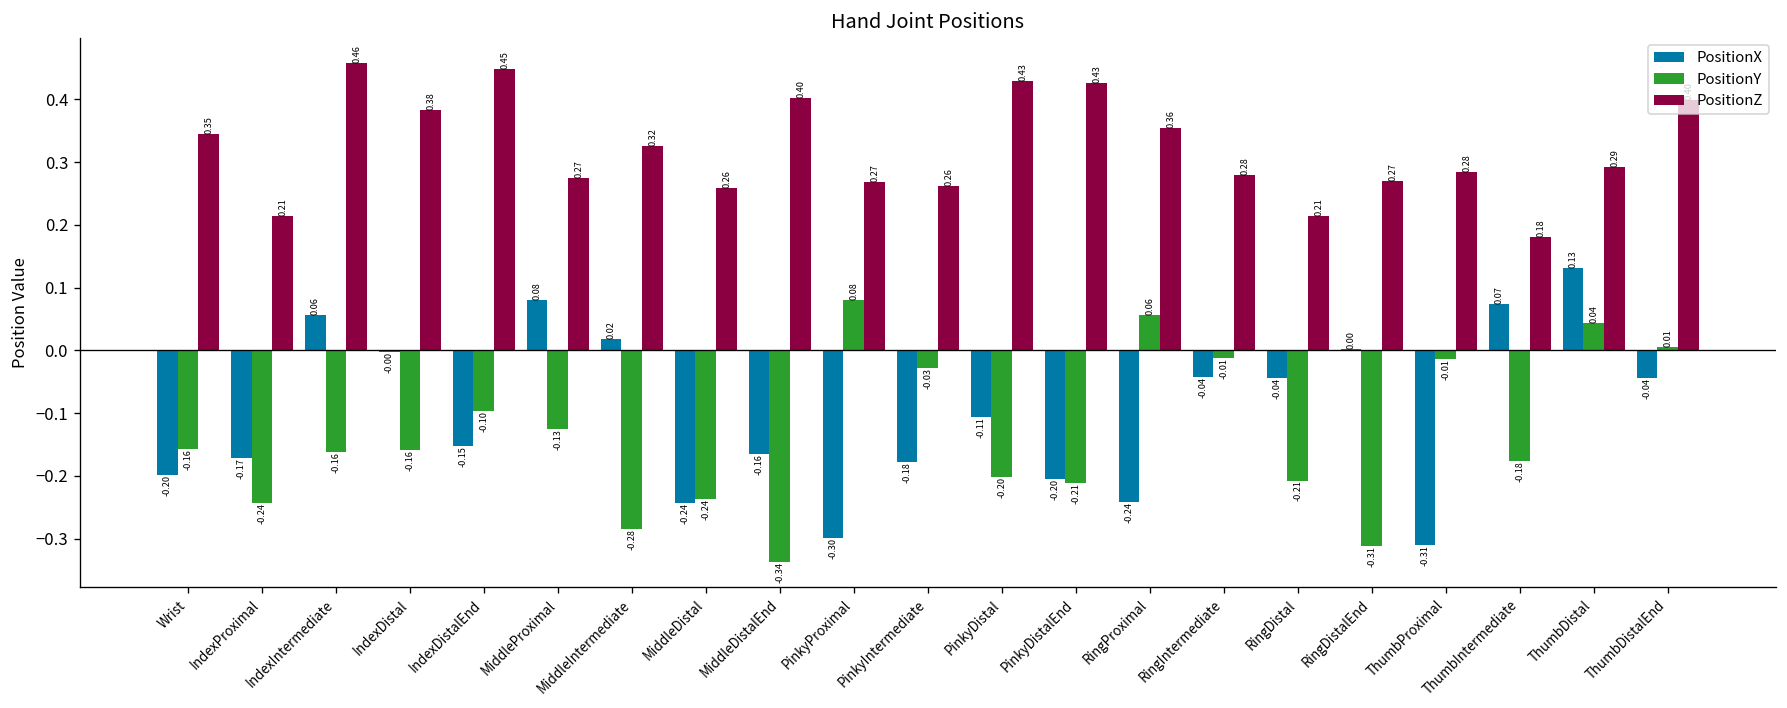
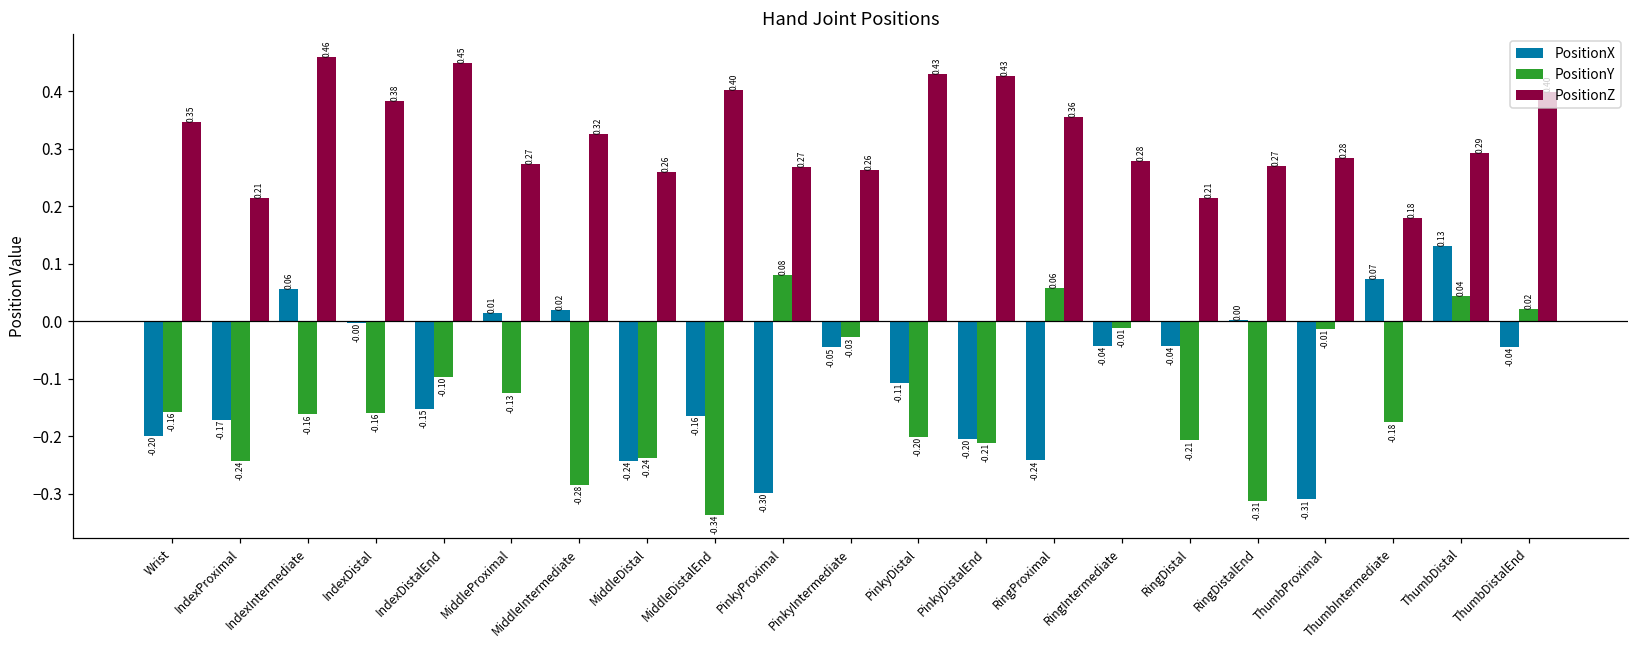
PositionX, MiddleProximal: 0.08 -> 0.01
PositionX, PinkyIntermediate: -0.18 -> -0.05
PositionY, ThumbDistalEnd: 0.01 -> 0.02
